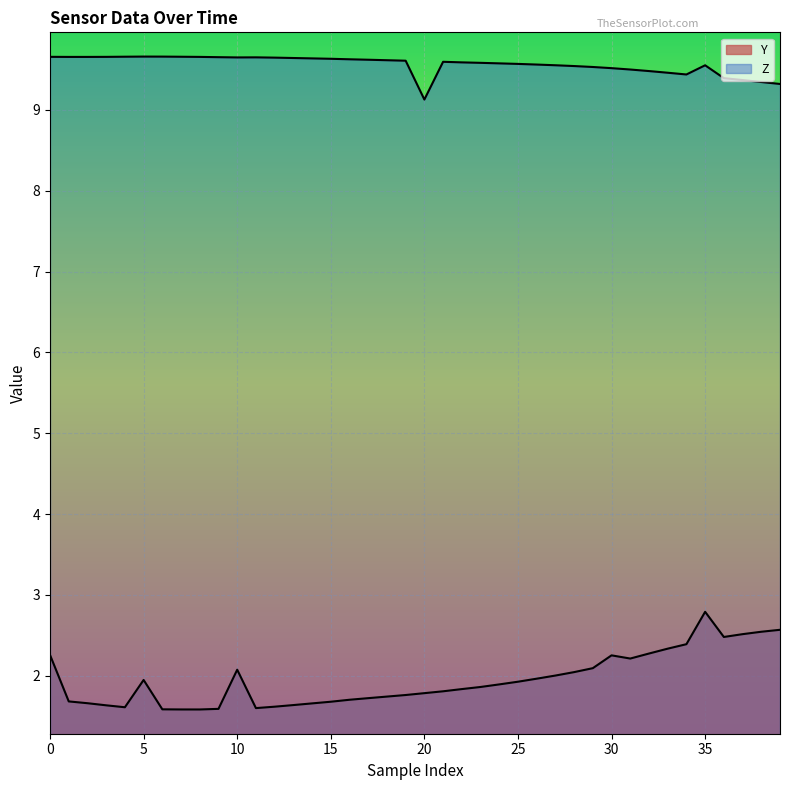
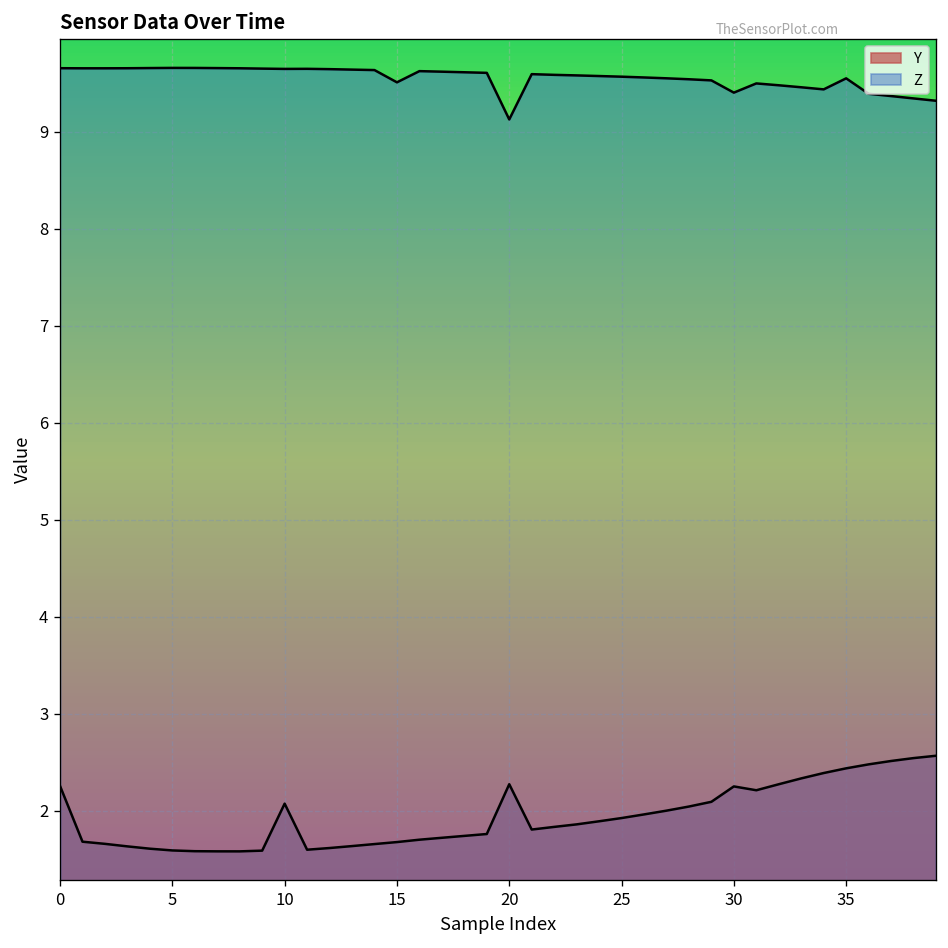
Y, 5: 1.9 -> 1.6
Z, 15: 9.6 -> 9.5
Y, 20: 1.8 -> 2.3
Z, 30: 9.5 -> 9.4
Y, 35: 2.8 -> 2.4
